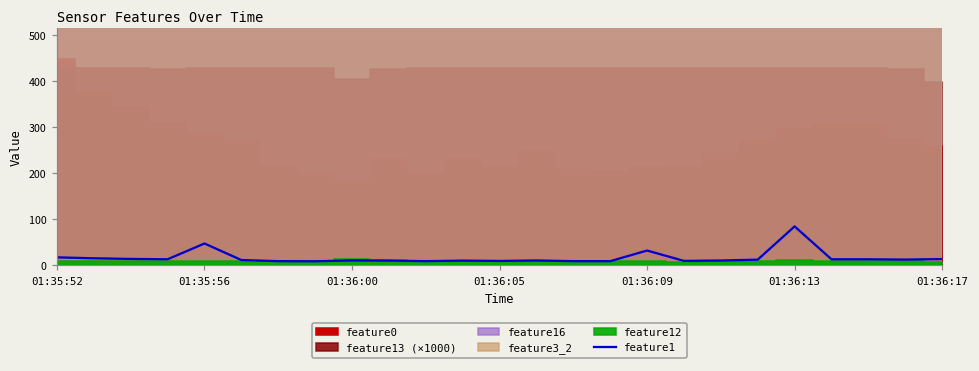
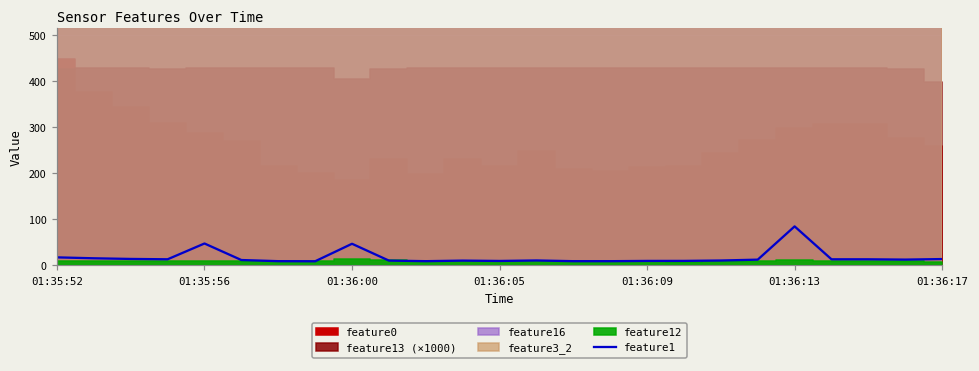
feature1, 01:36:00: 10 -> 50
feature1, 01:36:09: 30 -> 10
